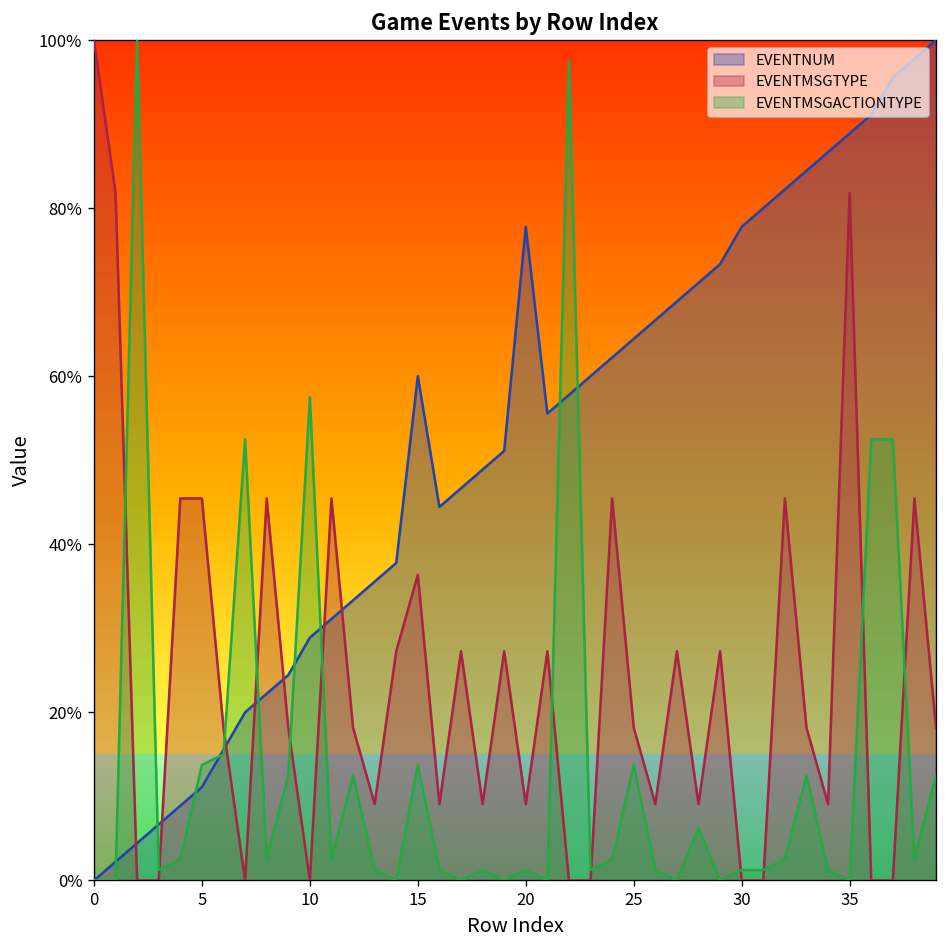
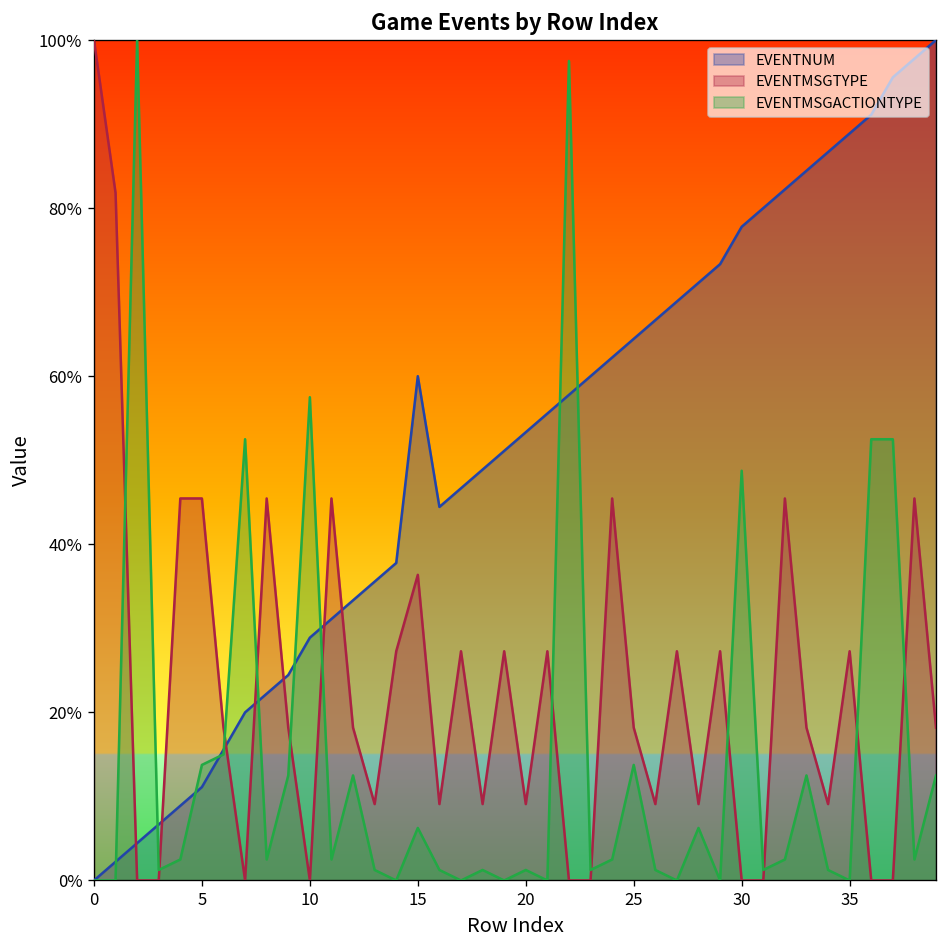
EVENTMSGACTIONTYPE, 15: 14% -> 6%
EVENTNUM, 20: 78% -> 53%
EVENTMSGACTIONTYPE, 30: 1% -> 49%
EVENTMSGTYPE, 35: 82% -> 27%
